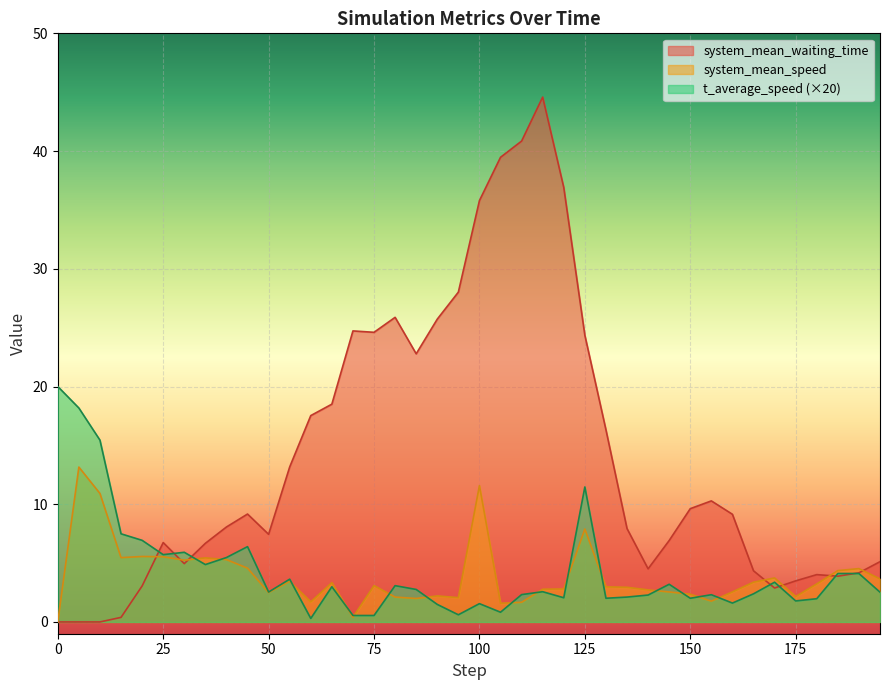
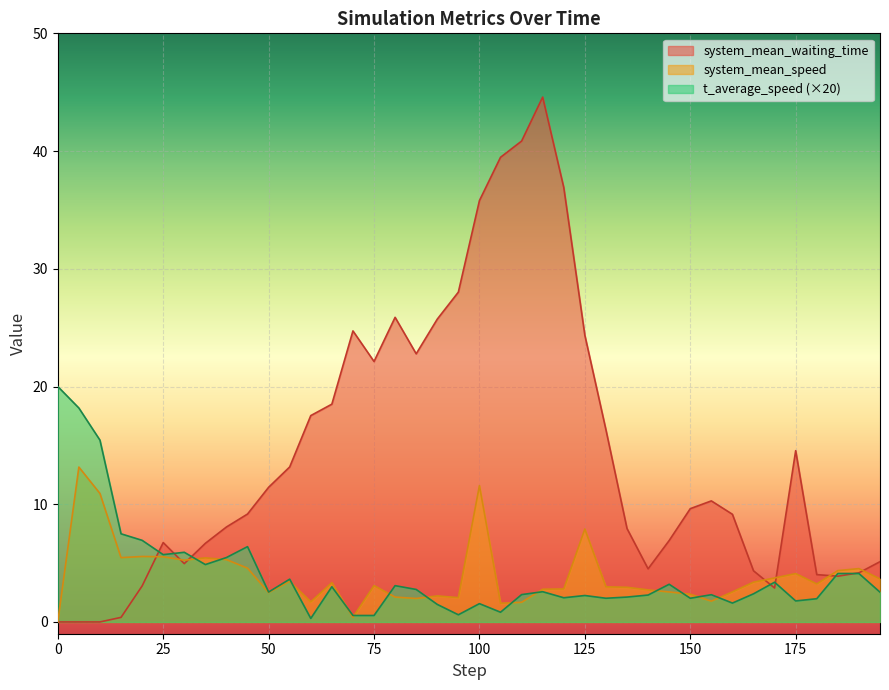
system_mean_waiting_time, 50: 7.4 -> 11.4
system_mean_waiting_time, 75: 24.6 -> 22.1
t_average_speed (×20), 125: 11.5 -> 2.2
system_mean_waiting_time, 175: 3.5 -> 14.6
system_mean_speed, 175: 2.2 -> 4.1
